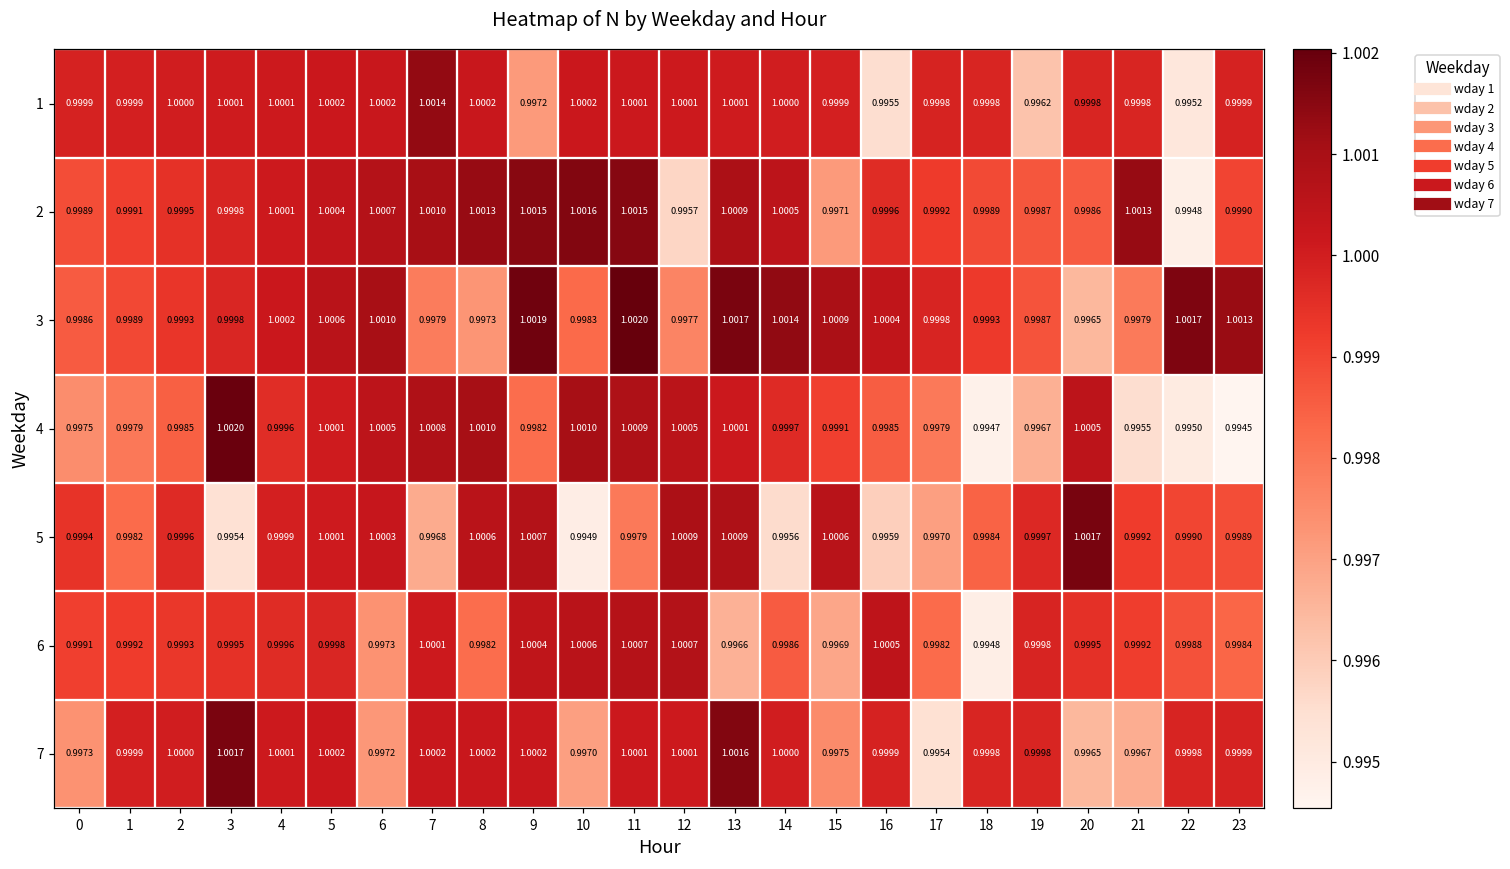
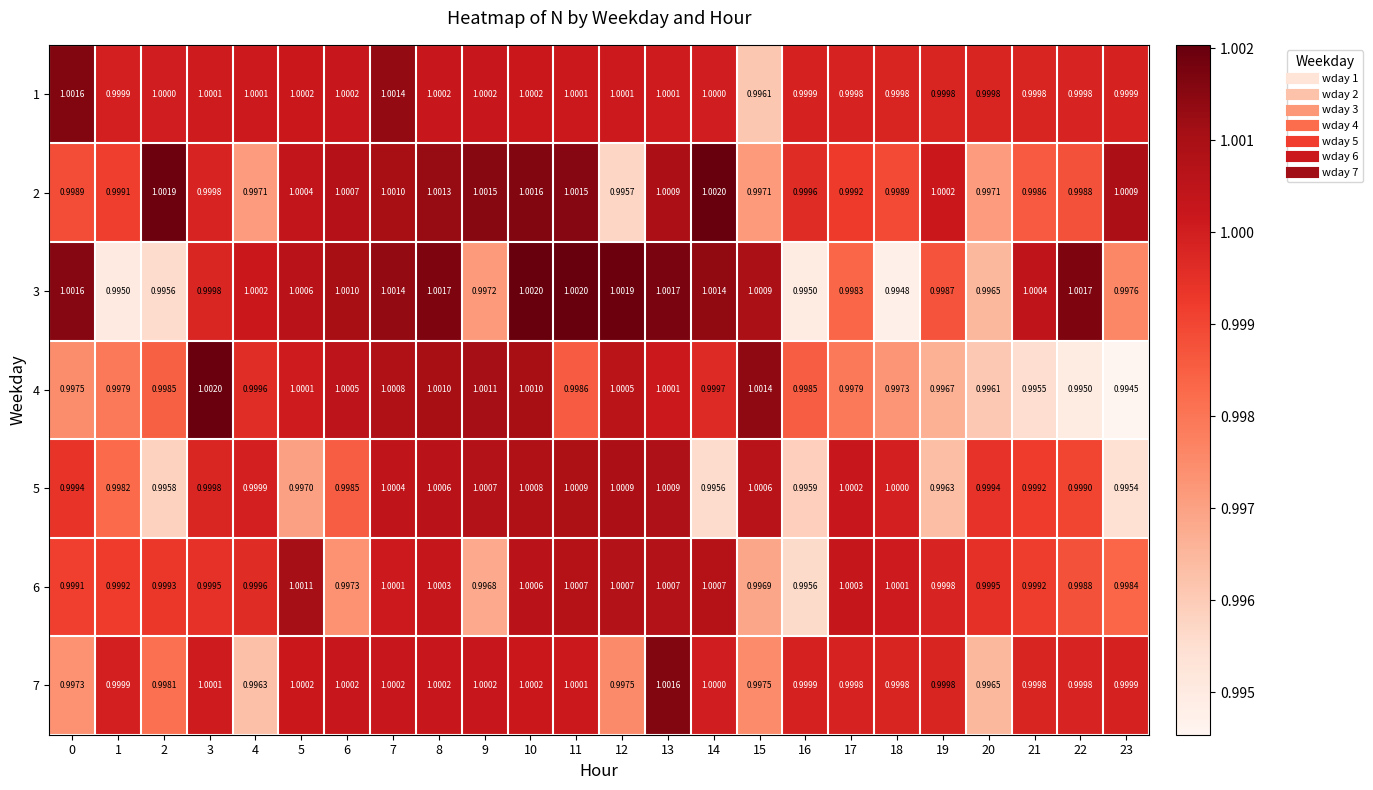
1, 0: 0.9999 -> 1.0016
1, 9: 0.9972 -> 1.0002
1, 15: 0.9999 -> 0.9961
1, 16: 0.9955 -> 0.9999
1, 19: 0.9962 -> 0.9998
1, 22: 0.9952 -> 0.9998
2, 2: 0.9995 -> 1.0019
2, 4: 1.0001 -> 0.9971
2, 14: 1.0005 -> 1.0020
2, 19: 0.9987 -> 1.0002
2, 20: 0.9986 -> 0.9971
2, 21: 1.0013 -> 0.9986
2, 22: 0.9948 -> 0.9988
2, 23: 0.9990 -> 1.0009
3, 0: 0.9986 -> 1.0016
3, 1: 0.9989 -> 0.9950
3, 2: 0.9993 -> 0.9956
3, 7: 0.9979 -> 1.0014
3, 8: 0.9973 -> 1.0017
3, 9: 1.0019 -> 0.9972
3, 10: 0.9983 -> 1.0020
3, 12: 0.9977 -> 1.0019
3, 16: 1.0004 -> 0.9950
3, 17: 0.9998 -> 0.9983
3, 18: 0.9993 -> 0.9948
3, 21: 0.9979 -> 1.0004
3, 23: 1.0013 -> 0.9976
4, 9: 0.9982 -> 1.0011
4, 11: 1.0009 -> 0.9986
4, 15: 0.9991 -> 1.0014
4, 18: 0.9947 -> 0.9973
4, 20: 1.0005 -> 0.9961
5, 2: 0.9996 -> 0.9958
5, 3: 0.9954 -> 0.9998
5, 5: 1.0001 -> 0.9970
5, 6: 1.0003 -> 0.9985
5, 7: 0.9968 -> 1.0004
5, 10: 0.9949 -> 1.0008
5, 11: 0.9979 -> 1.0009
5, 17: 0.9970 -> 1.0002
5, 18: 0.9984 -> 1.0000
5, 19: 0.9997 -> 0.9963
5, 20: 1.0017 -> 0.9994
5, 23: 0.9989 -> 0.9954
6, 5: 0.9998 -> 1.0011
6, 8: 0.9982 -> 1.0003
6, 9: 1.0004 -> 0.9968
6, 13: 0.9966 -> 1.0007
6, 14: 0.9986 -> 1.0007
6, 16: 1.0005 -> 0.9956
6, 17: 0.9982 -> 1.0003
6, 18: 0.9948 -> 1.0001
7, 2: 1.0000 -> 0.9981
7, 3: 1.0017 -> 1.0001
7, 4: 1.0001 -> 0.9963
7, 6: 0.9972 -> 1.0002
7, 10: 0.9970 -> 1.0002
7, 12: 1.0001 -> 0.9975
7, 17: 0.9954 -> 0.9998
7, 21: 0.9967 -> 0.9998
